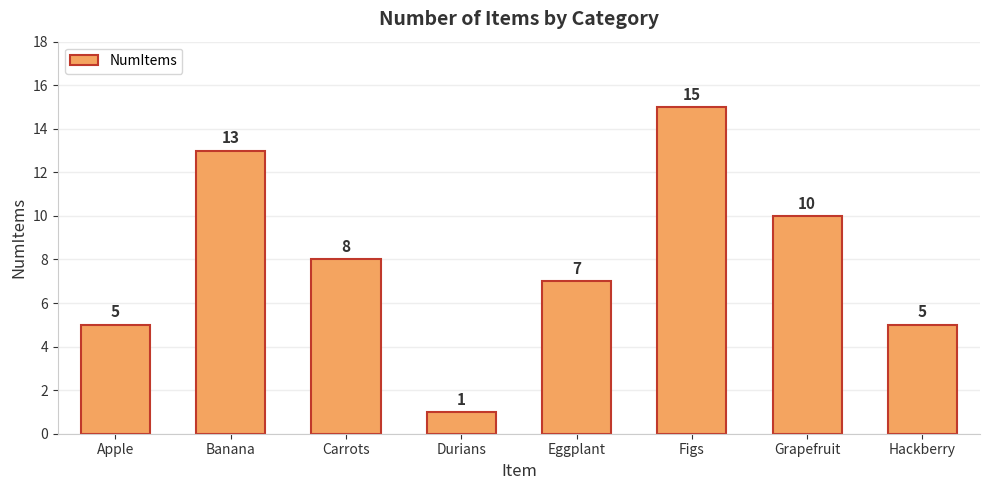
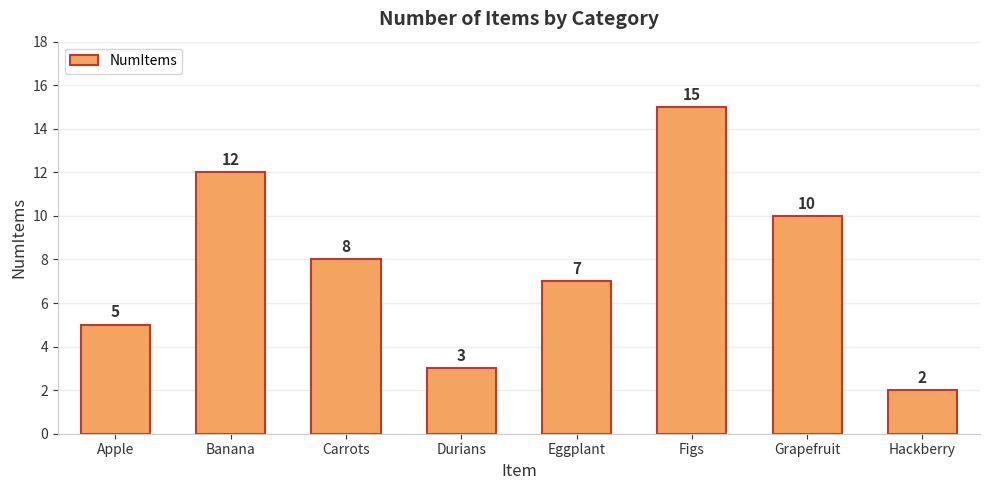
Banana: 13 -> 12
Durians: 1 -> 3
Hackberry: 5 -> 2
